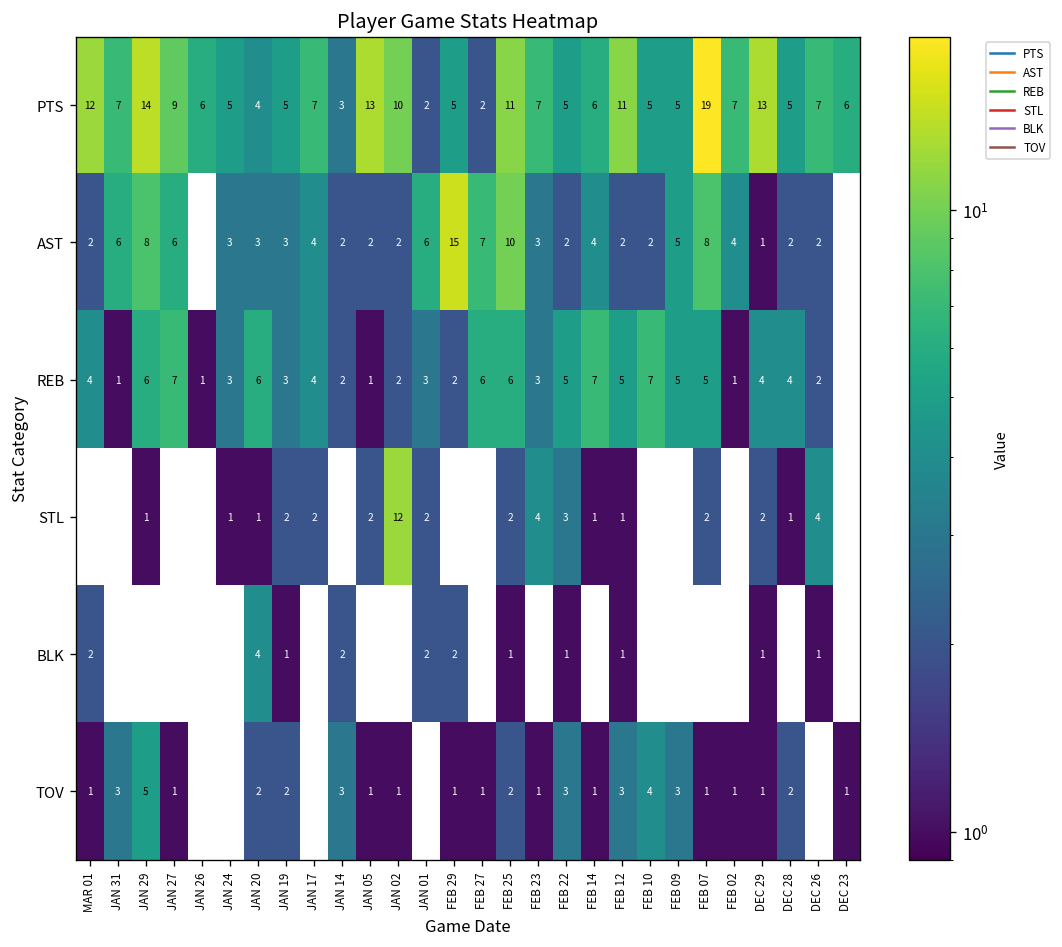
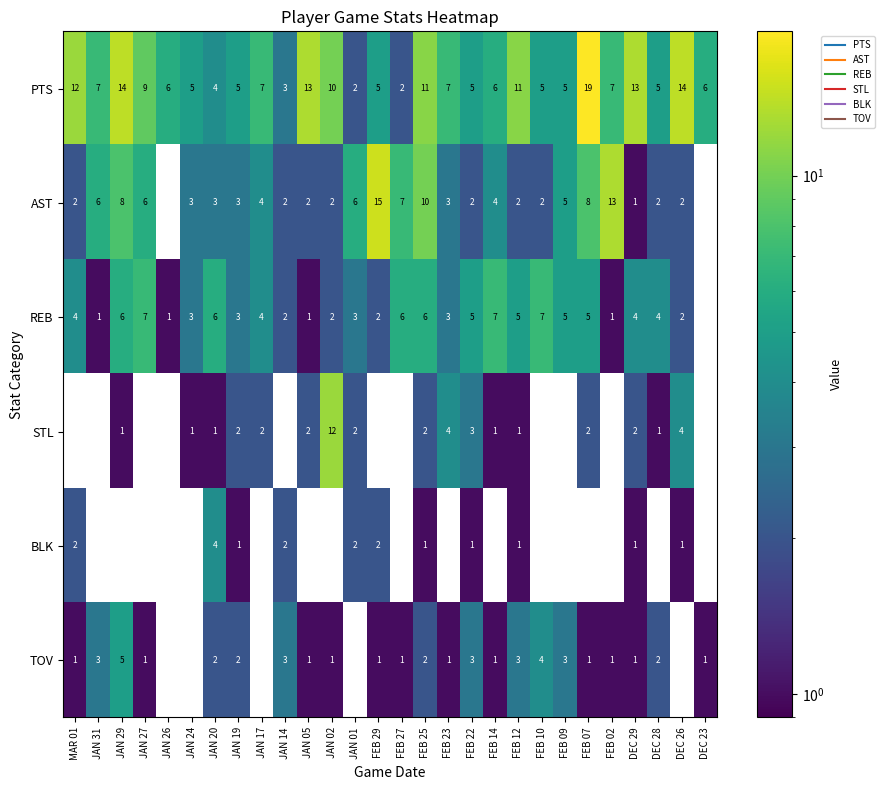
PTS, DEC 26: 7 -> 14
AST, FEB 02: 4 -> 13
